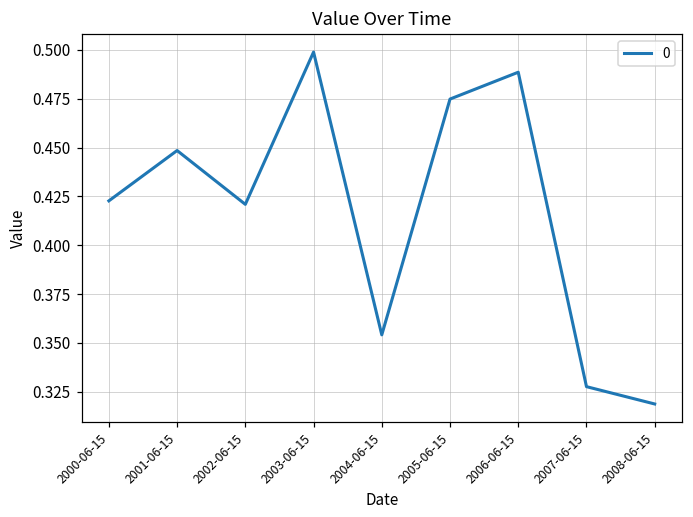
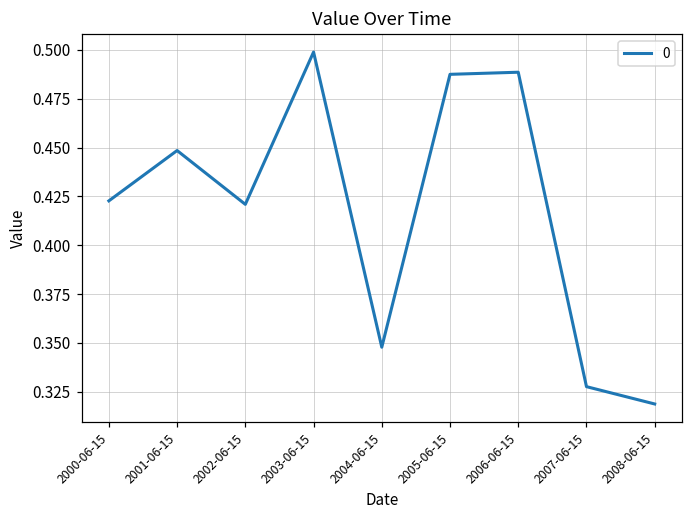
2004-06-15: 0.354 -> 0.348
2005-06-15: 0.475 -> 0.487
